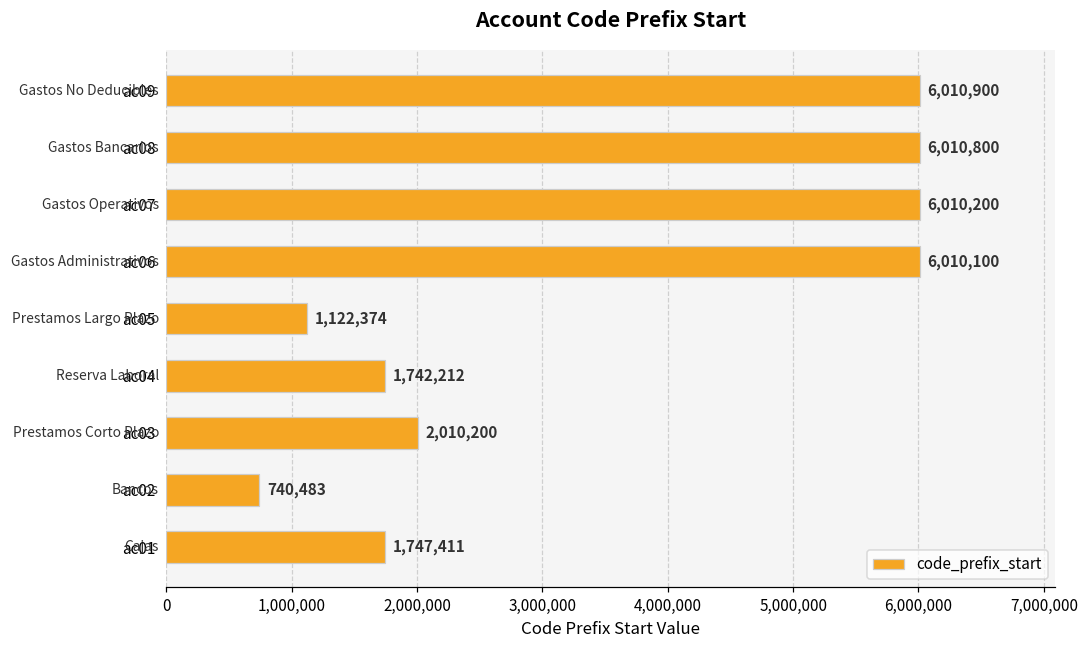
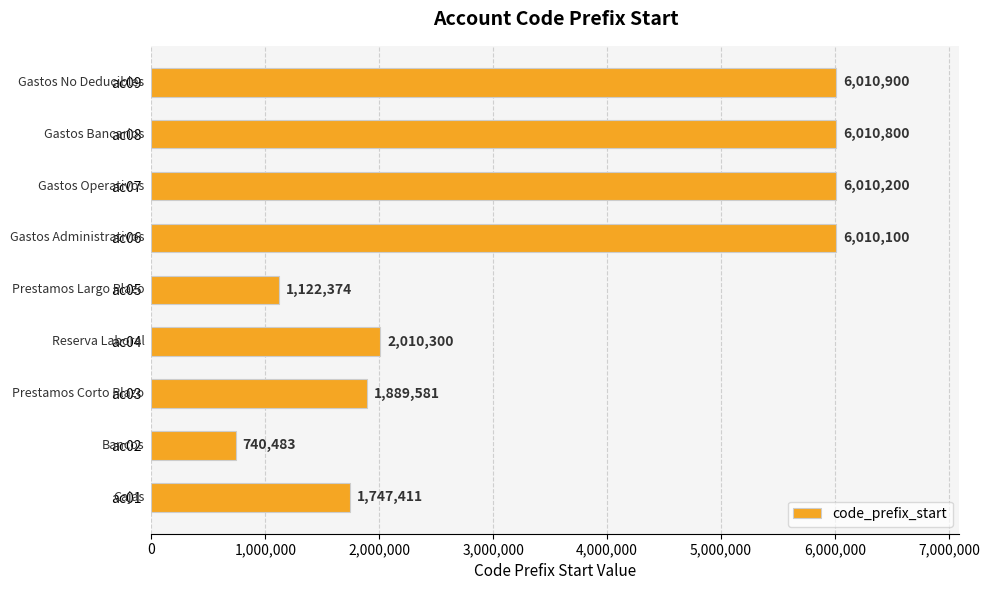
ac04: 1,742,212 -> 2,010,300
ac03: 2,010,200 -> 1,889,581
